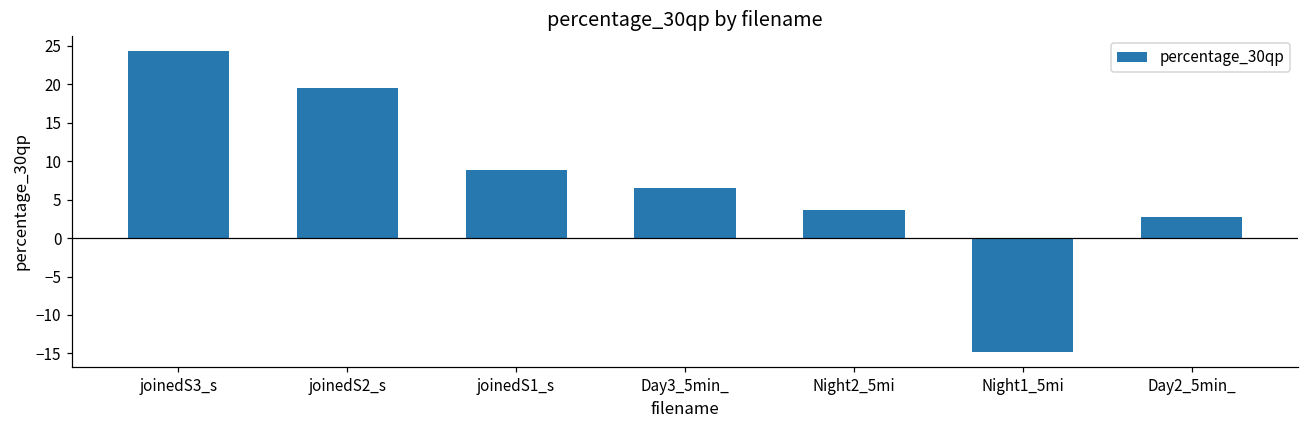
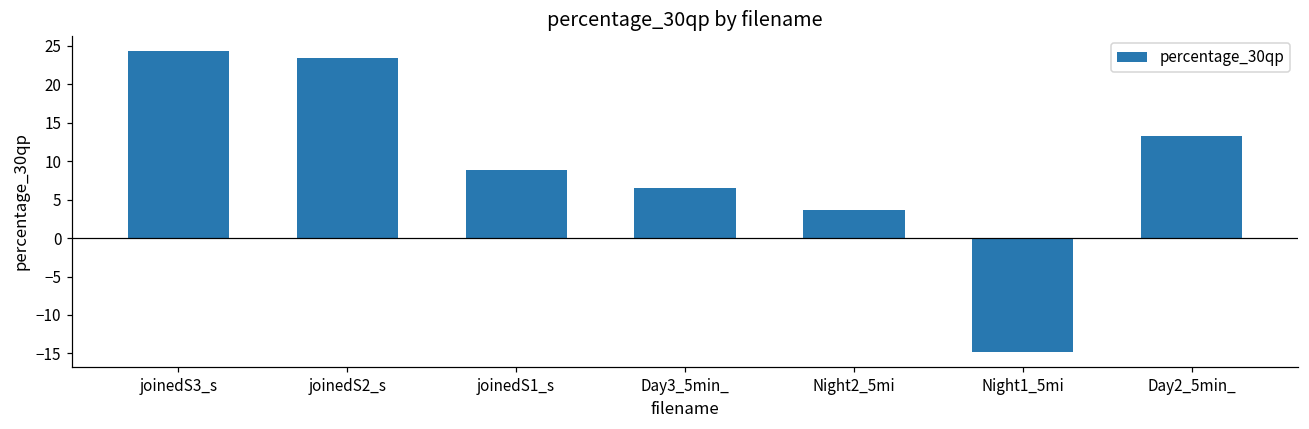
joinedS2_s: 19 -> 23
Day2_5min_: 3 -> 13
